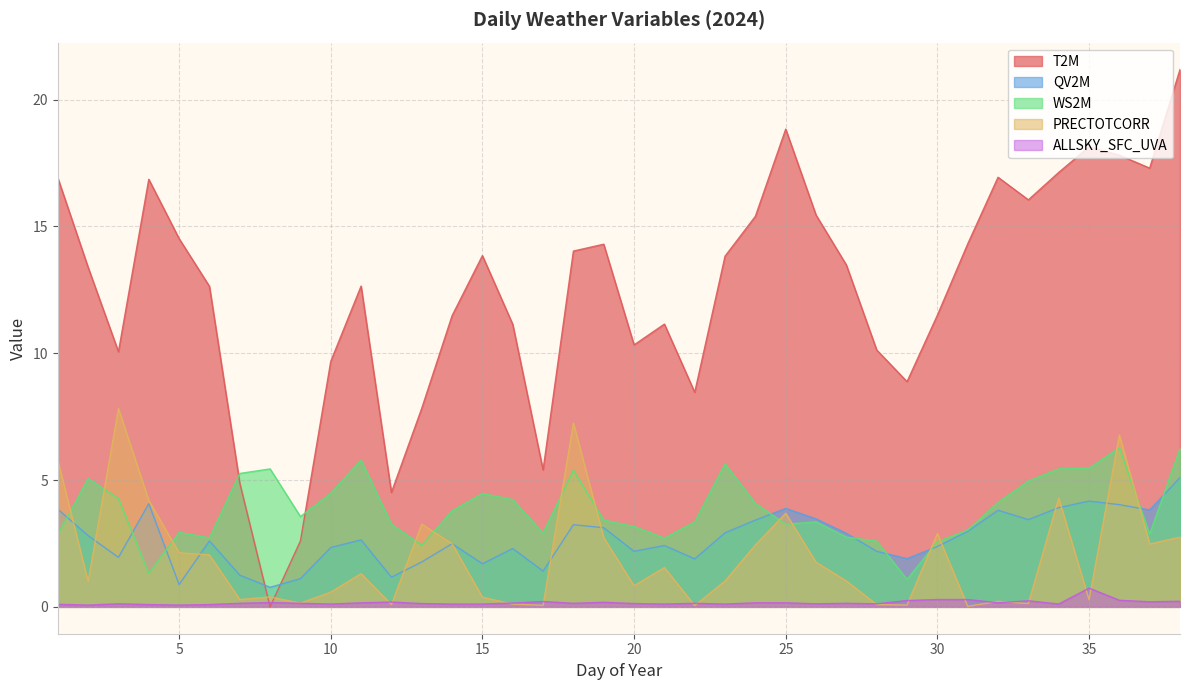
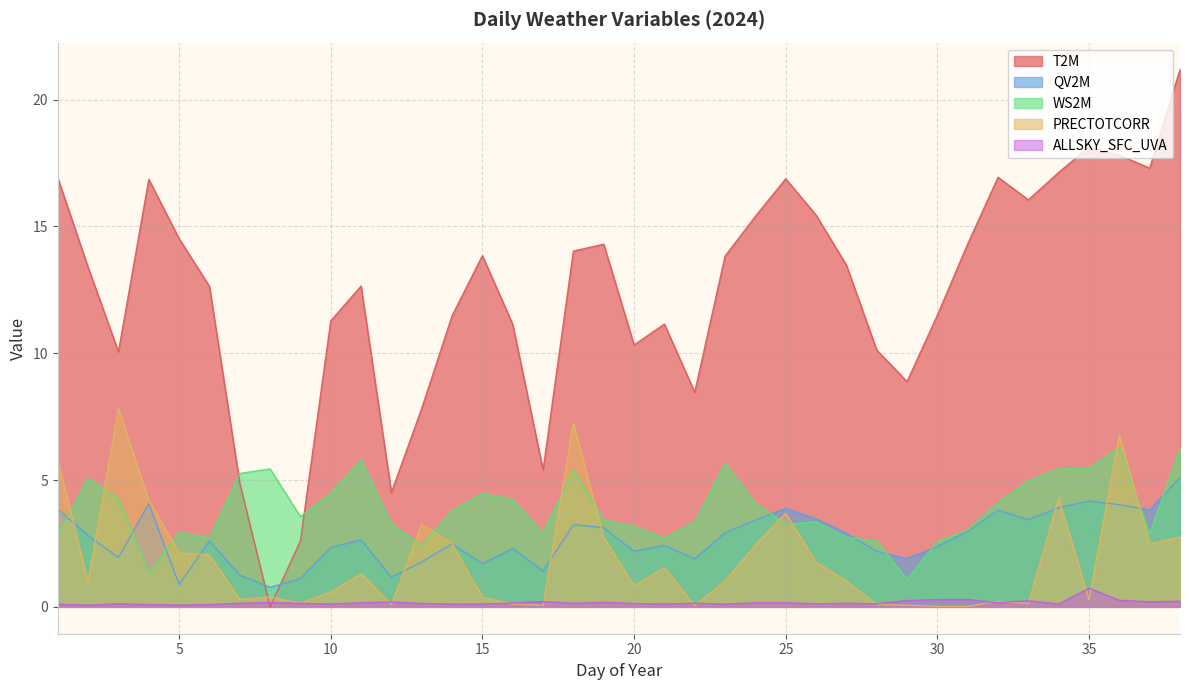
T2M, 10: 9.7 -> 11.3
T2M, 25: 18.8 -> 16.9
PRECTOTCORR, 30: 2.9 -> 0.0
